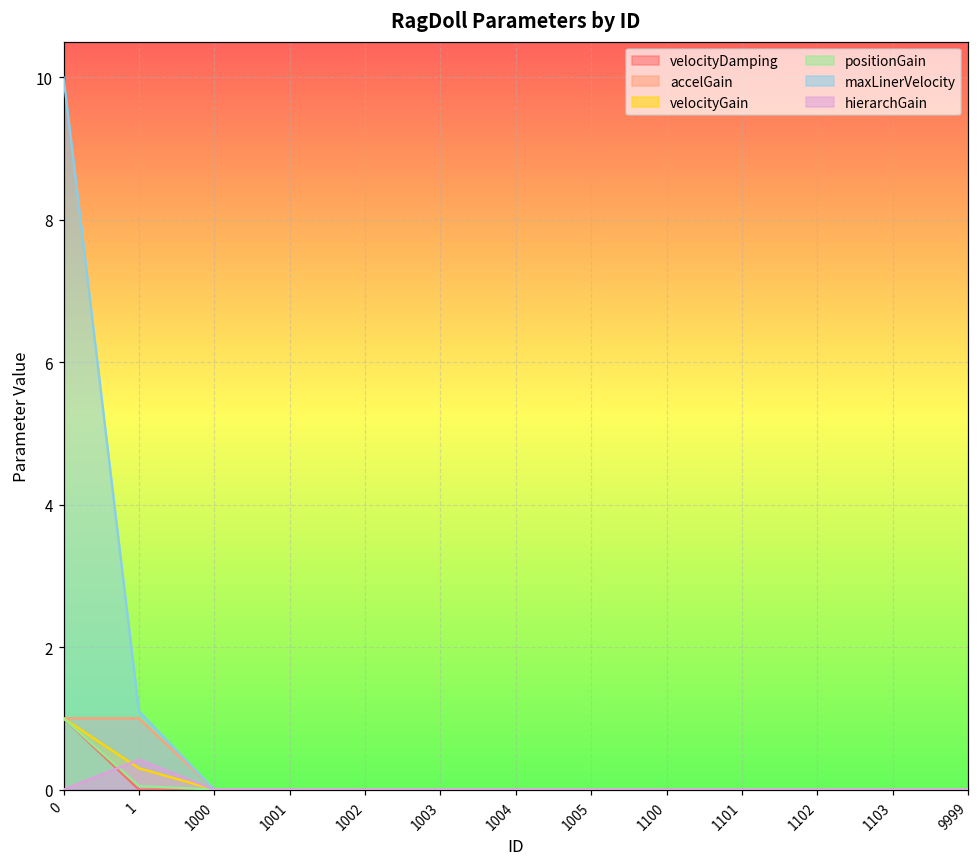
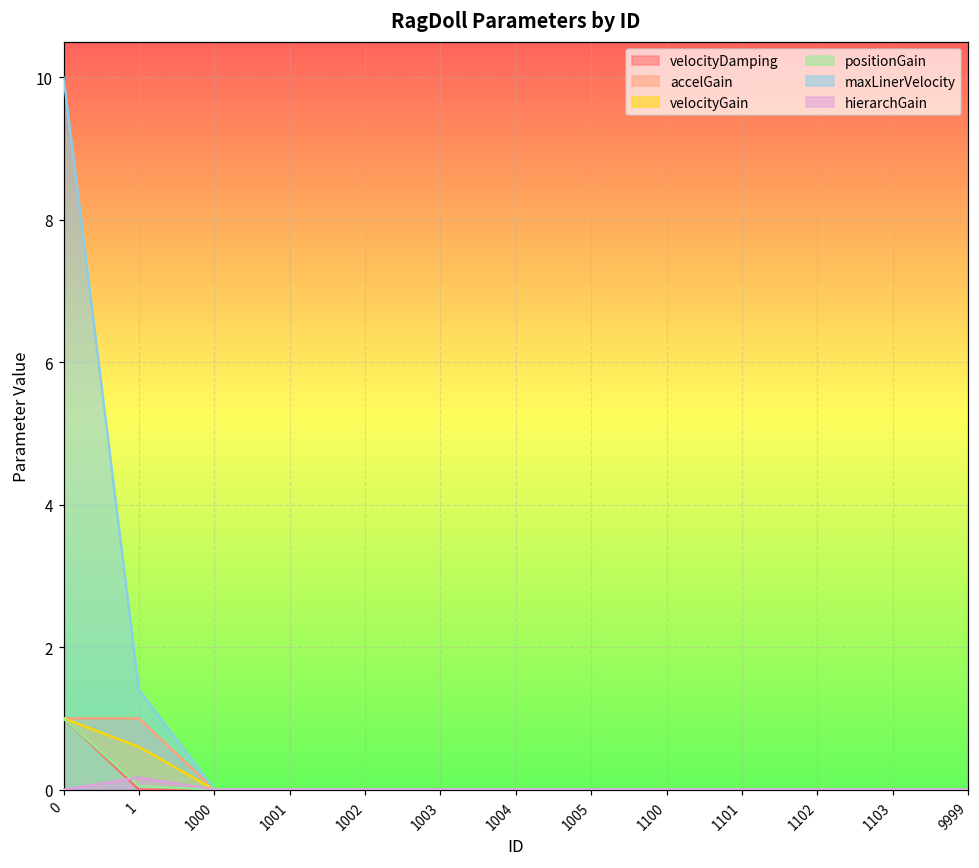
velocityGain, 1: 0.3 -> 0.6
maxLinerVelocity, 1: 1.1 -> 1.4
hierarchGain, 1: 0.4 -> 0.2
